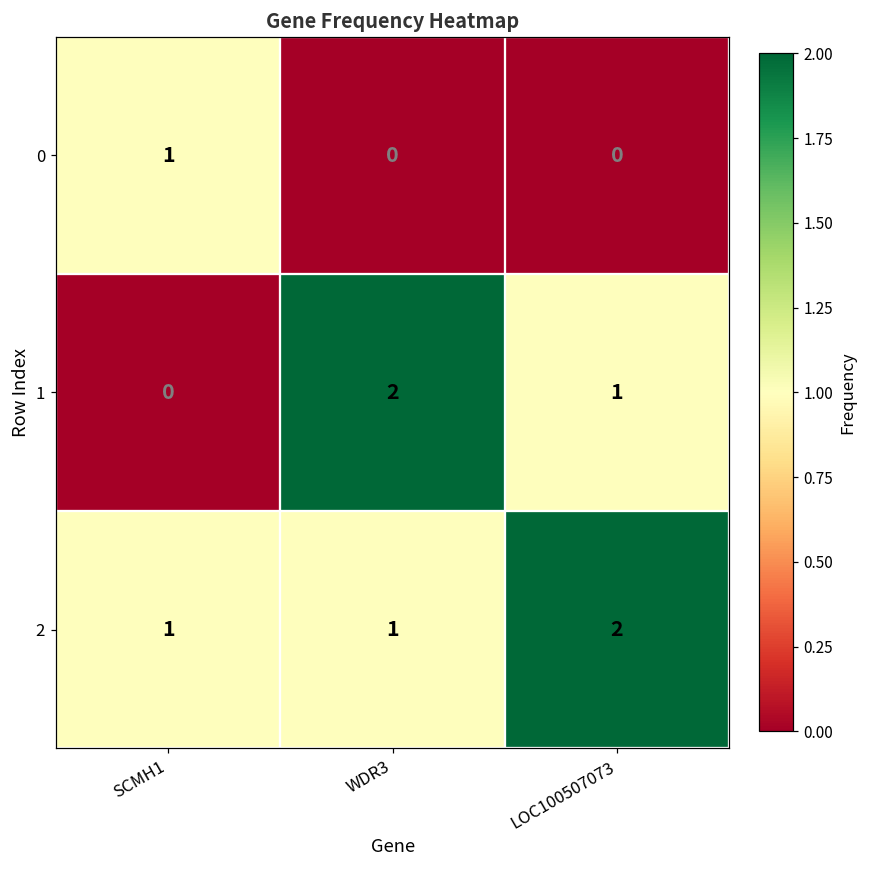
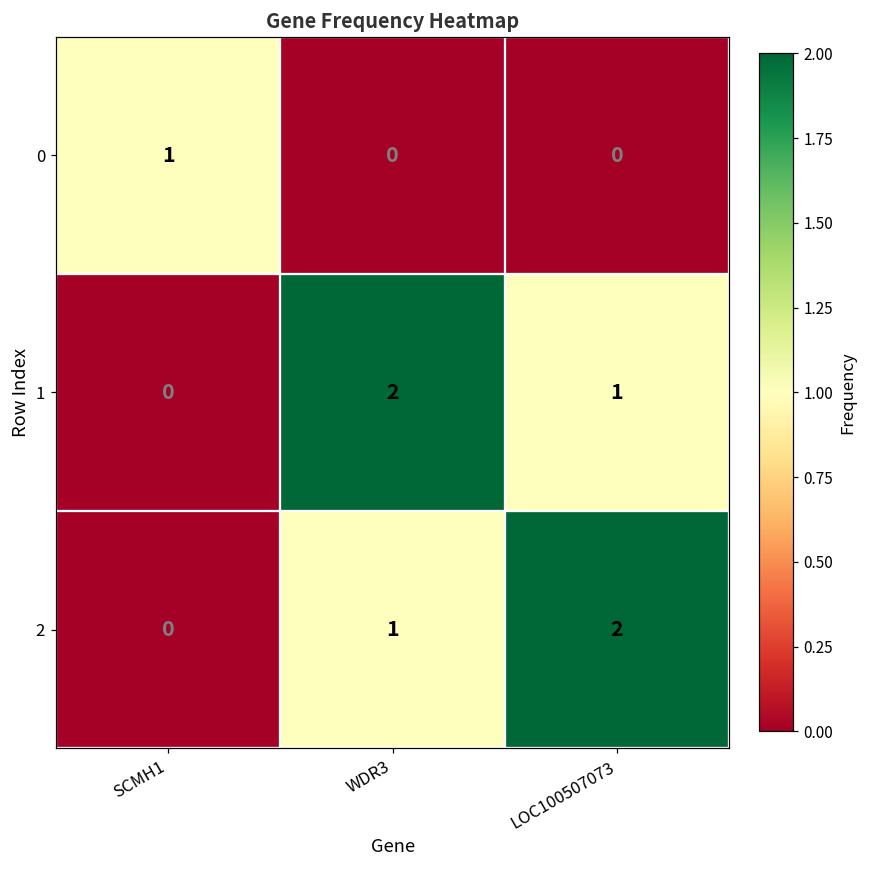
2, SCMH1: 1 -> 0
